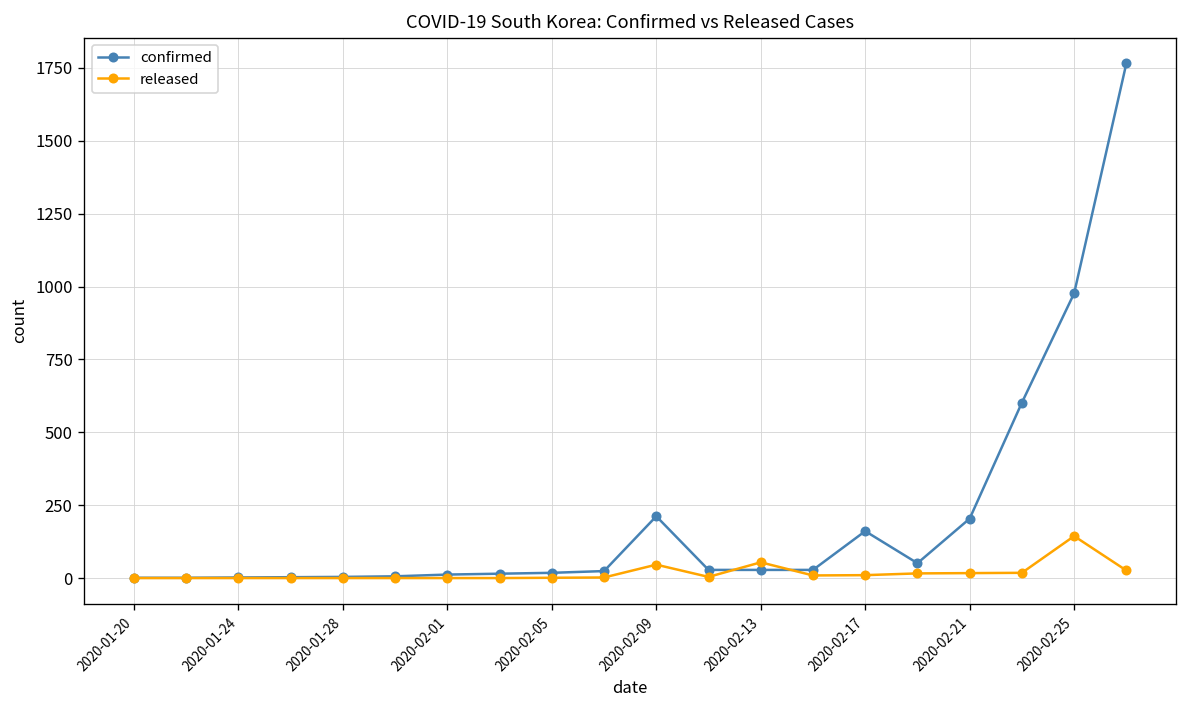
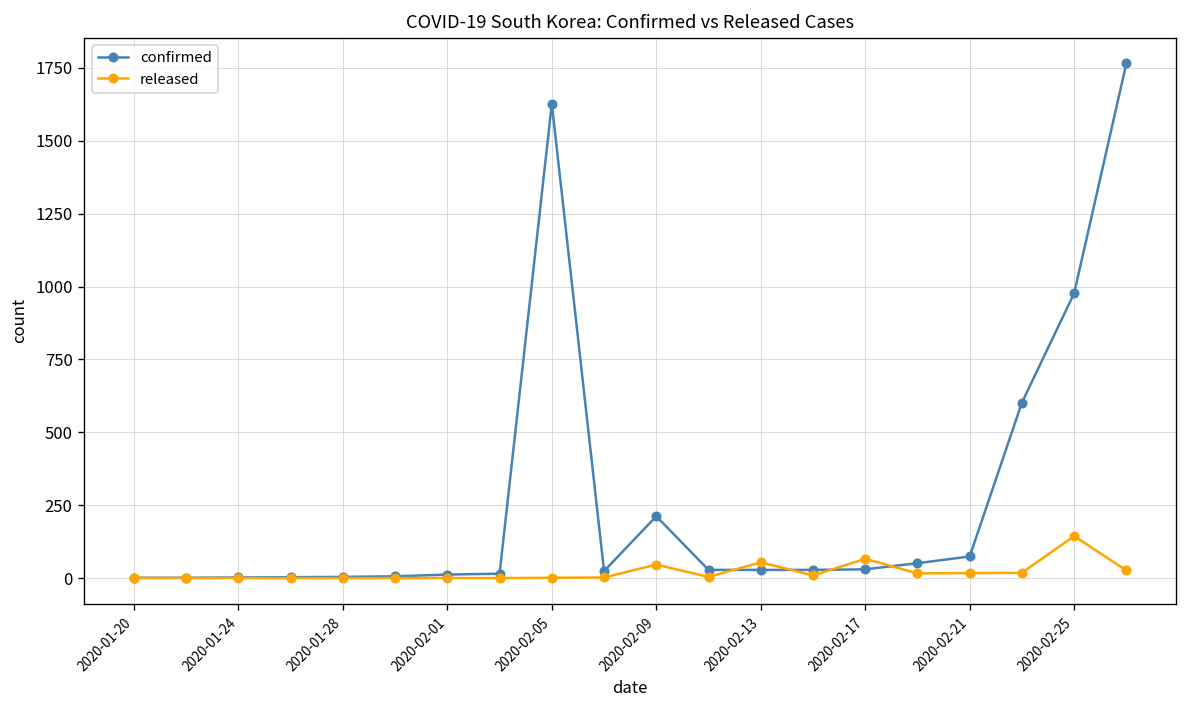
confirmed, 2020-02-05: 20 -> 1630
confirmed, 2020-02-17: 160 -> 30
released, 2020-02-17: 10 -> 70
confirmed, 2020-02-21: 200 -> 70
